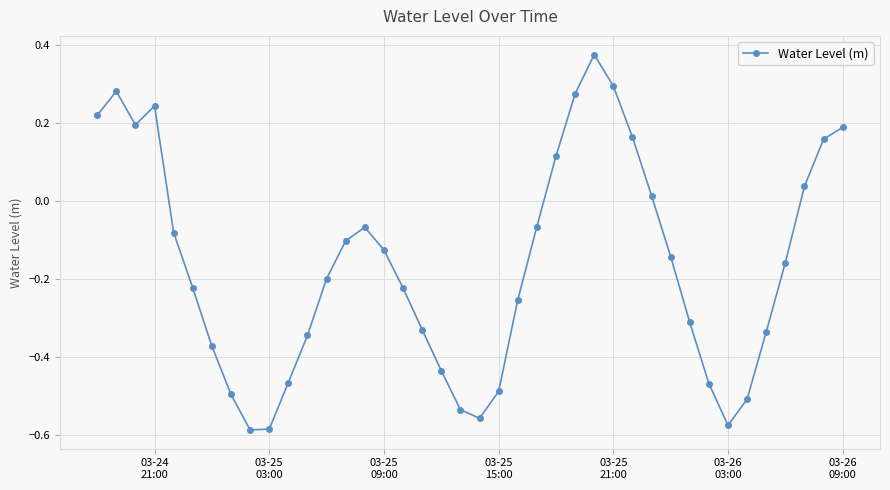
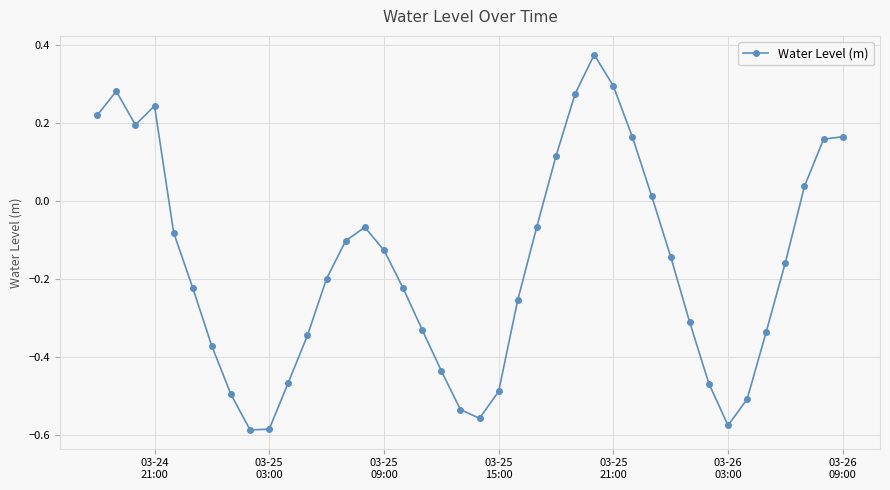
03-26 09:00: 0.19 -> 0.16
